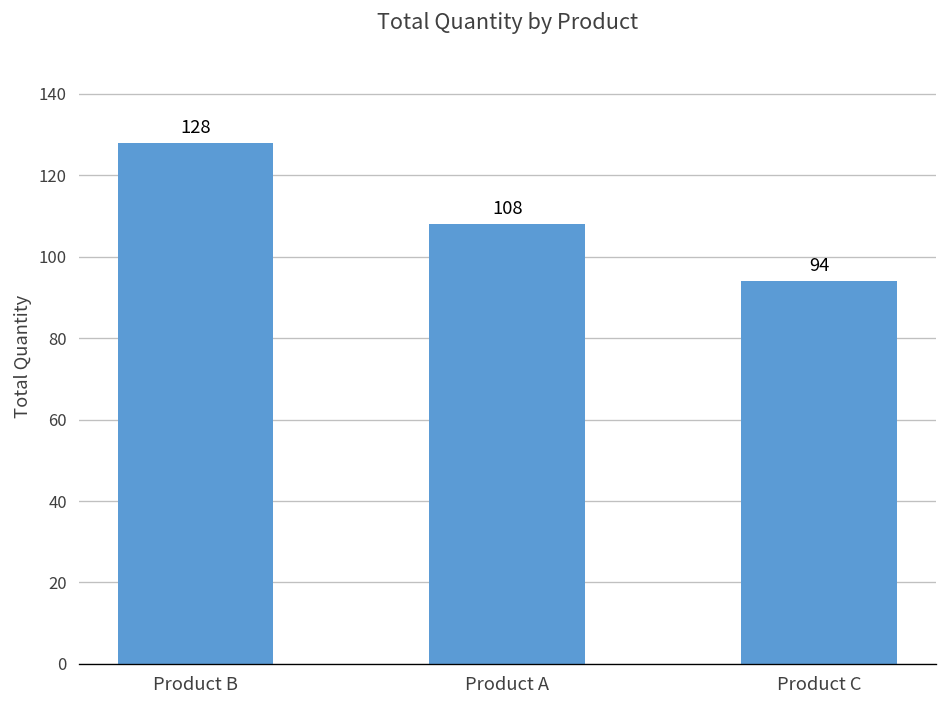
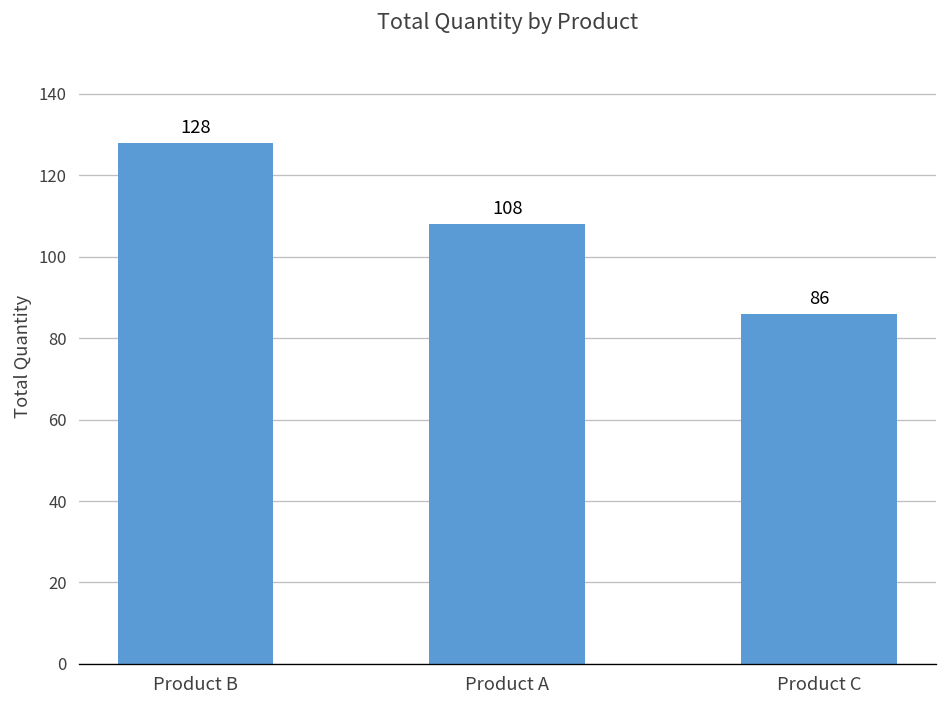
Product C: 94 -> 86
